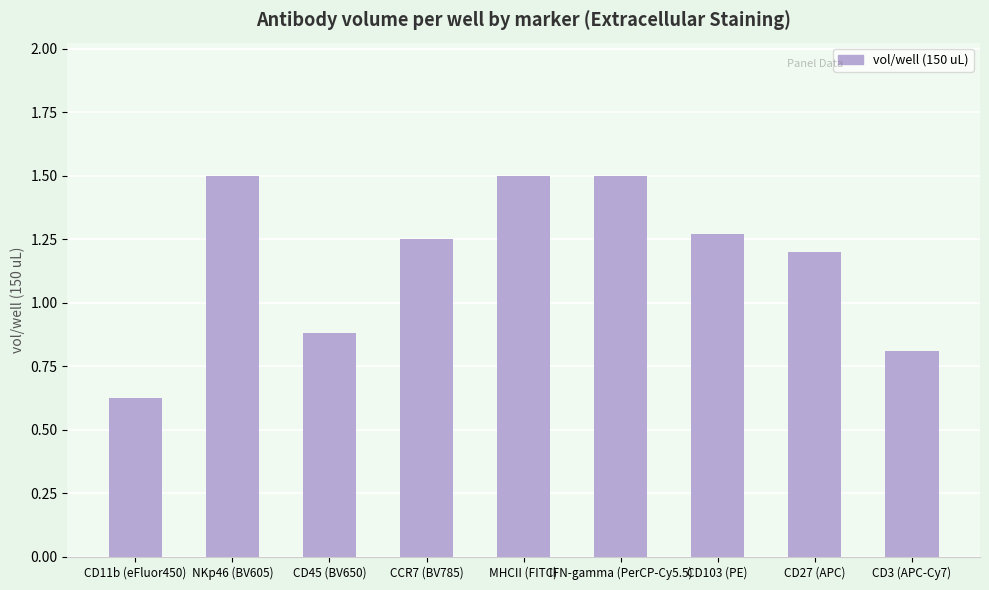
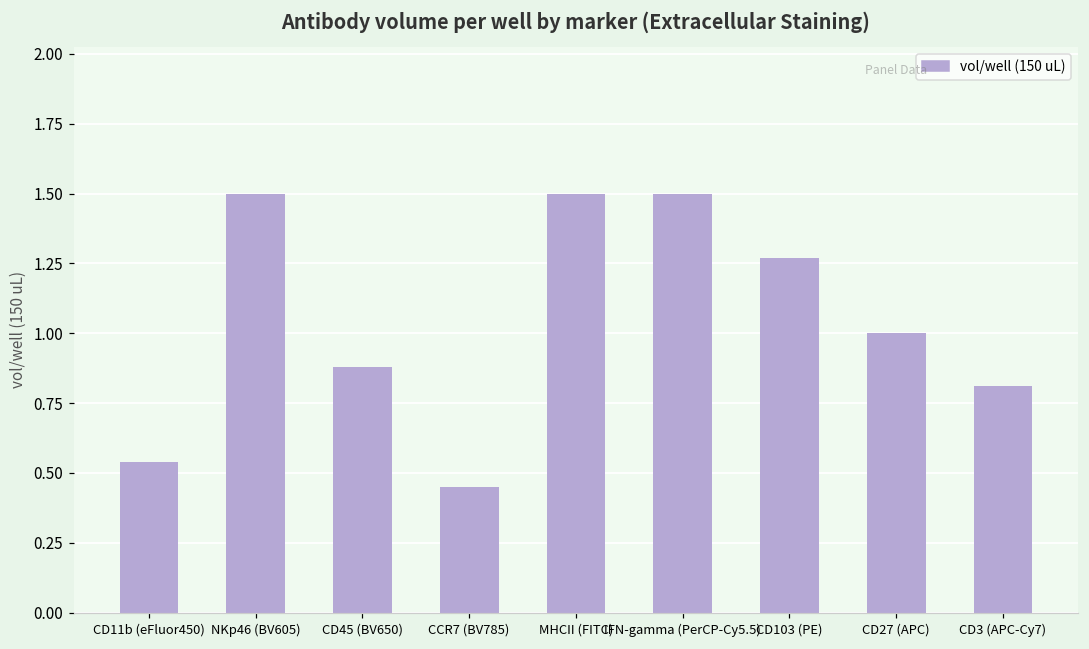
CD11b (eFluor450): 0.63 -> 0.54
CCR7 (BV785): 1.25 -> 0.45
CD27 (APC): 1.2 -> 1.0
